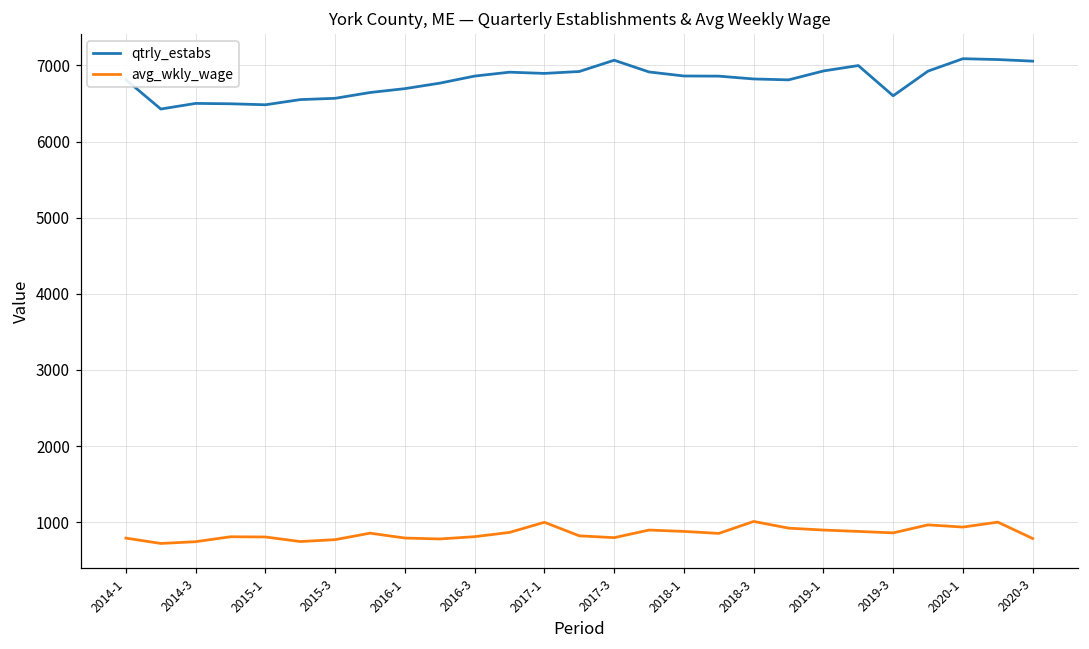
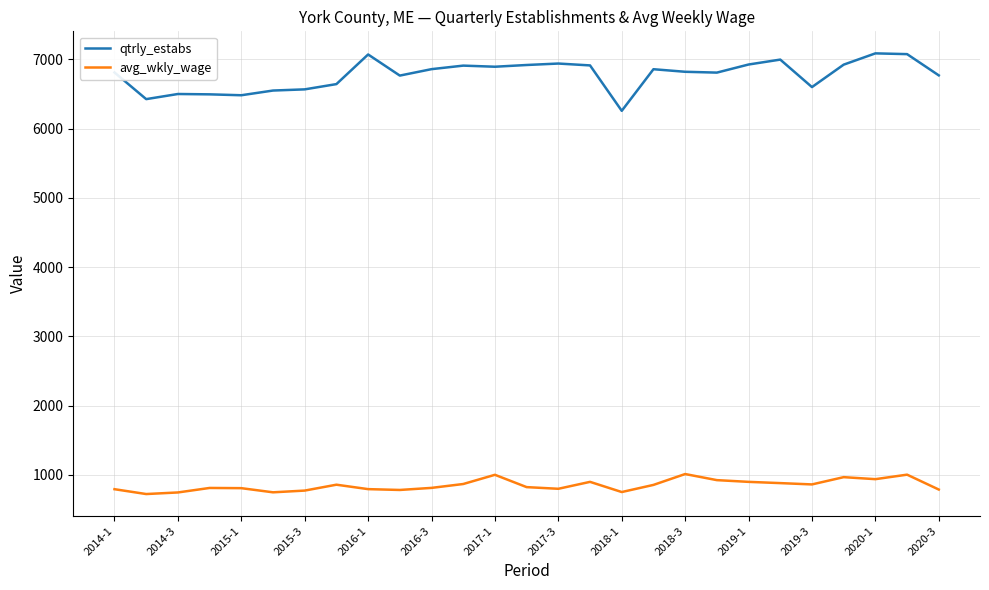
qtrly_estabs, 2016-1: 6700 -> 7100
qtrly_estabs, 2017-3: 7100 -> 6900
qtrly_estabs, 2018-1: 6900 -> 6300
avg_wkly_wage, 2018-1: 900 -> 800
qtrly_estabs, 2020-3: 7100 -> 6800
